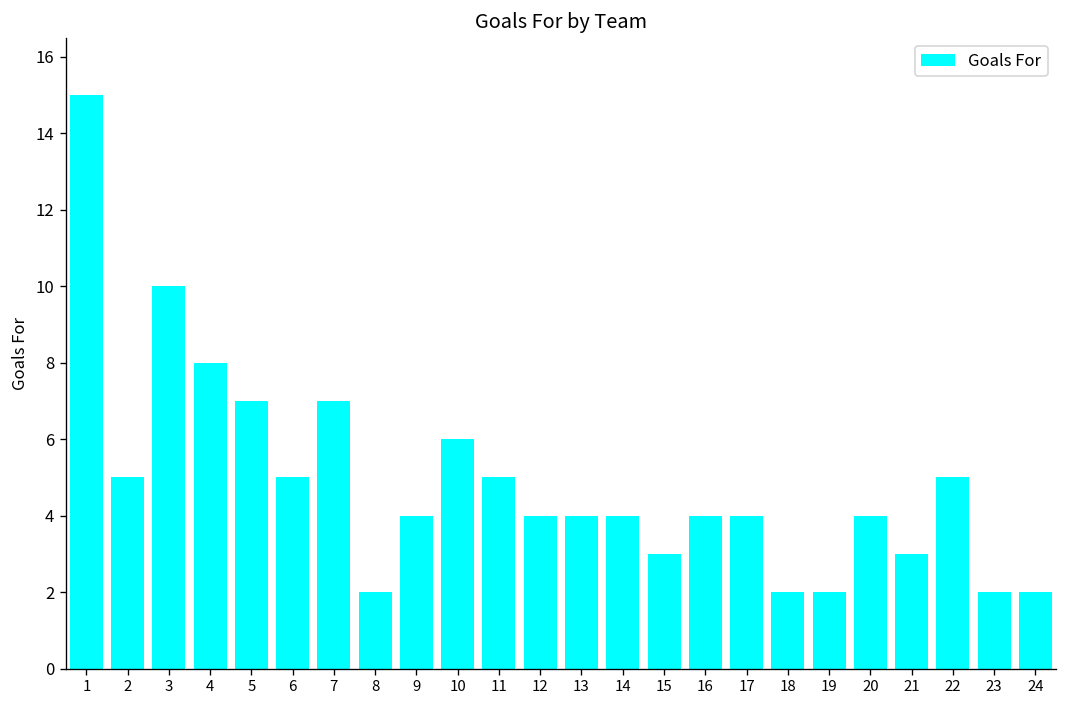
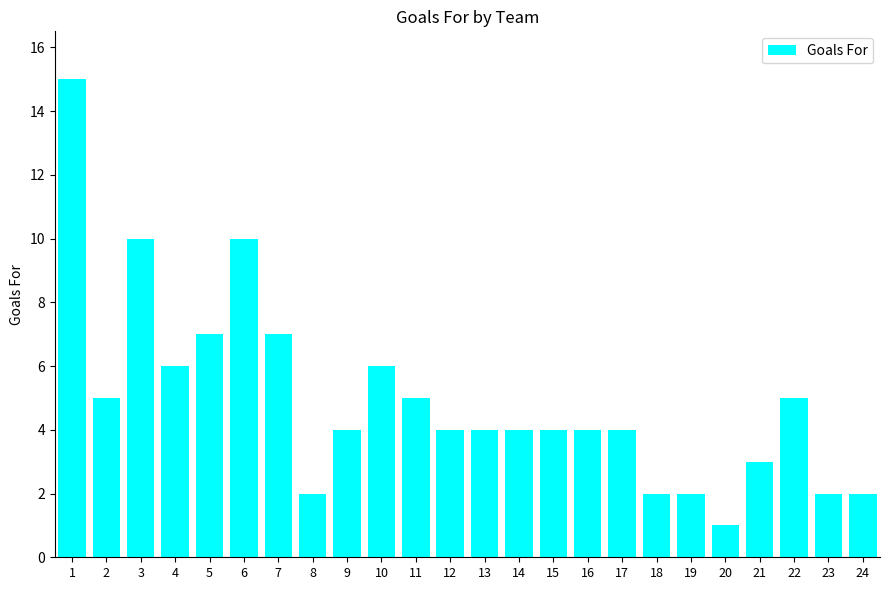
4: 8 -> 6
6: 5 -> 10
15: 3 -> 4
20: 4 -> 1
